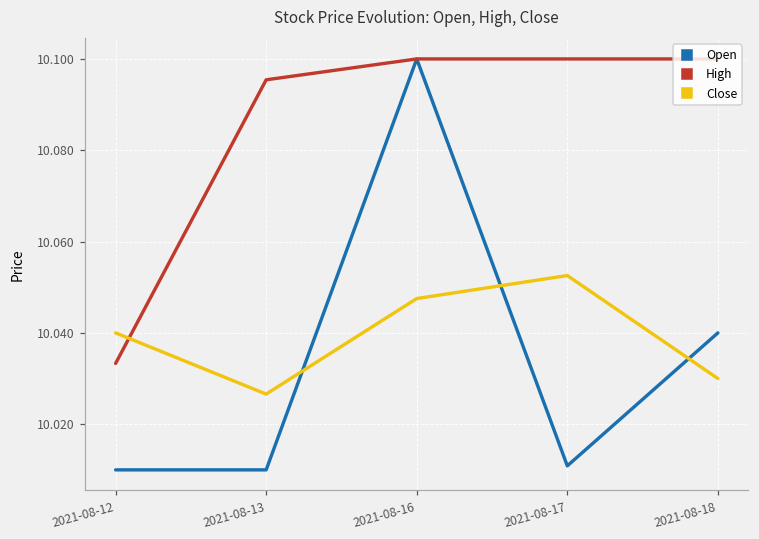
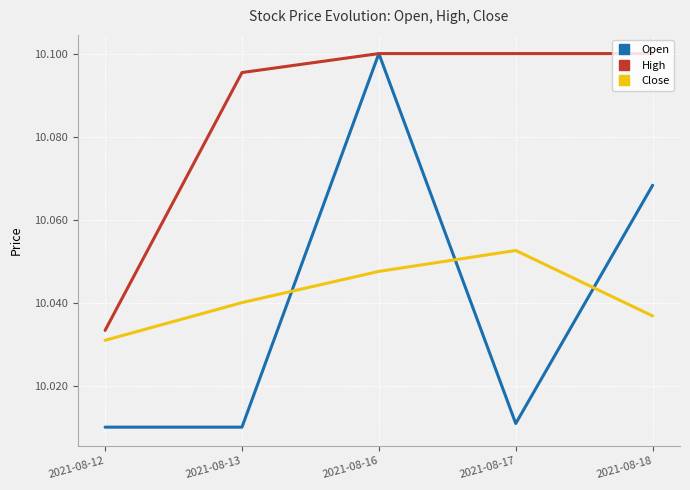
Close, 2021-08-12: 10.040 -> 10.031
Close, 2021-08-13: 10.027 -> 10.040
Open, 2021-08-18: 10.040 -> 10.068
Close, 2021-08-18: 10.030 -> 10.037
